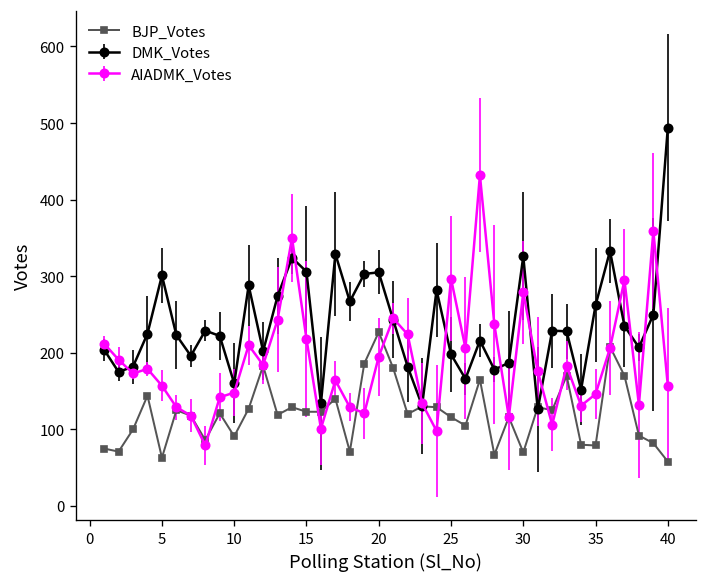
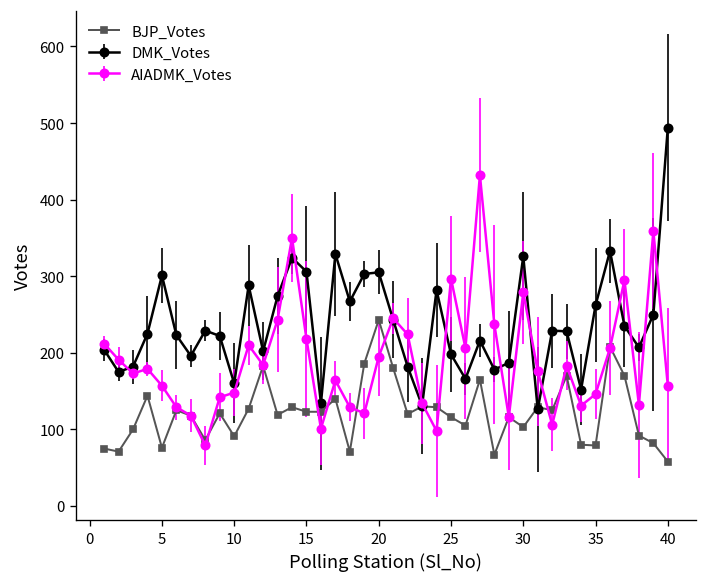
BJP_Votes, 5: 60 -> 80
BJP_Votes, 20: 230 -> 240
BJP_Votes, 30: 70 -> 100
